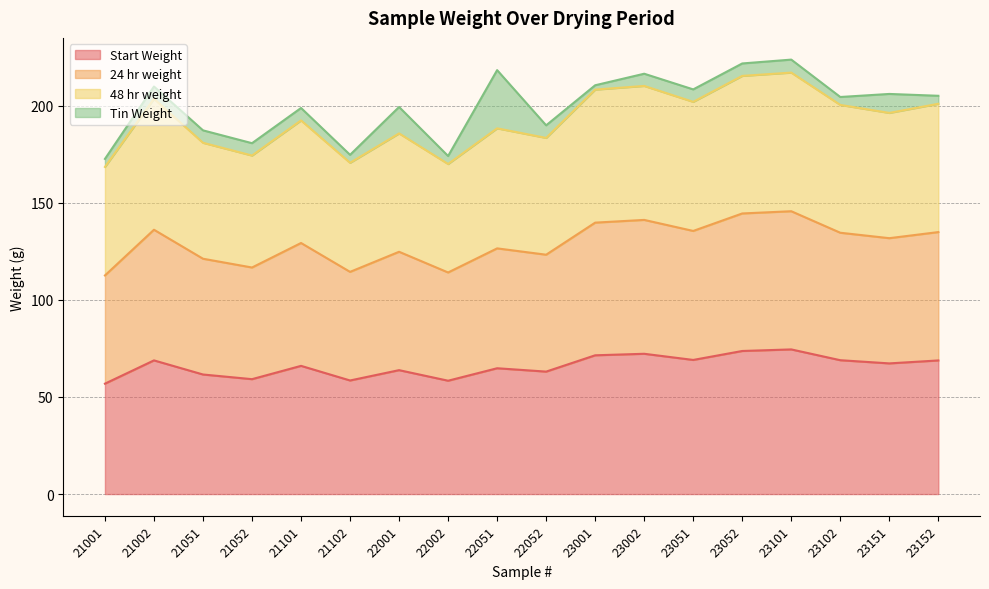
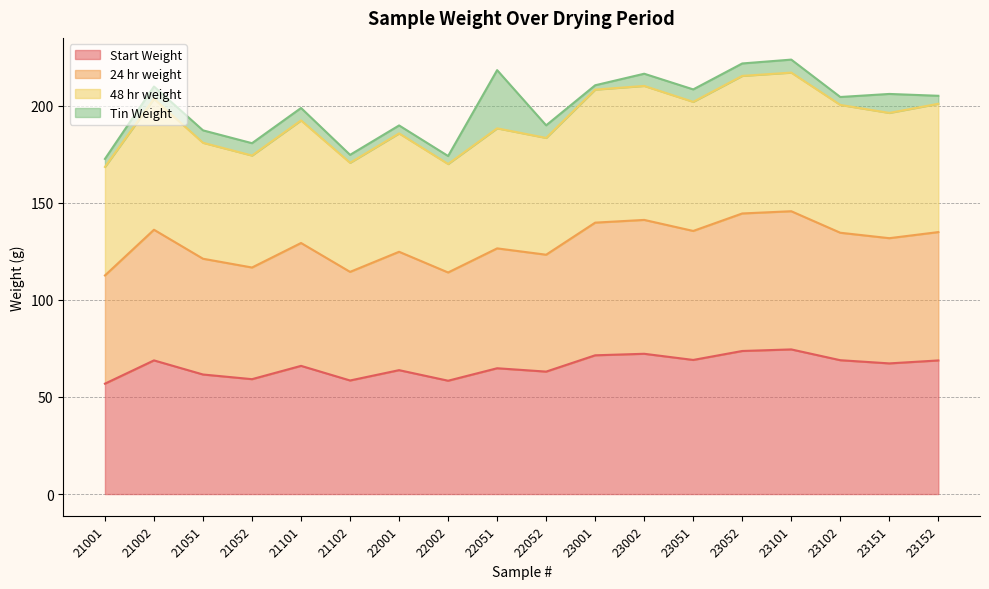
Tin Weight, 22001: 14 -> 4
